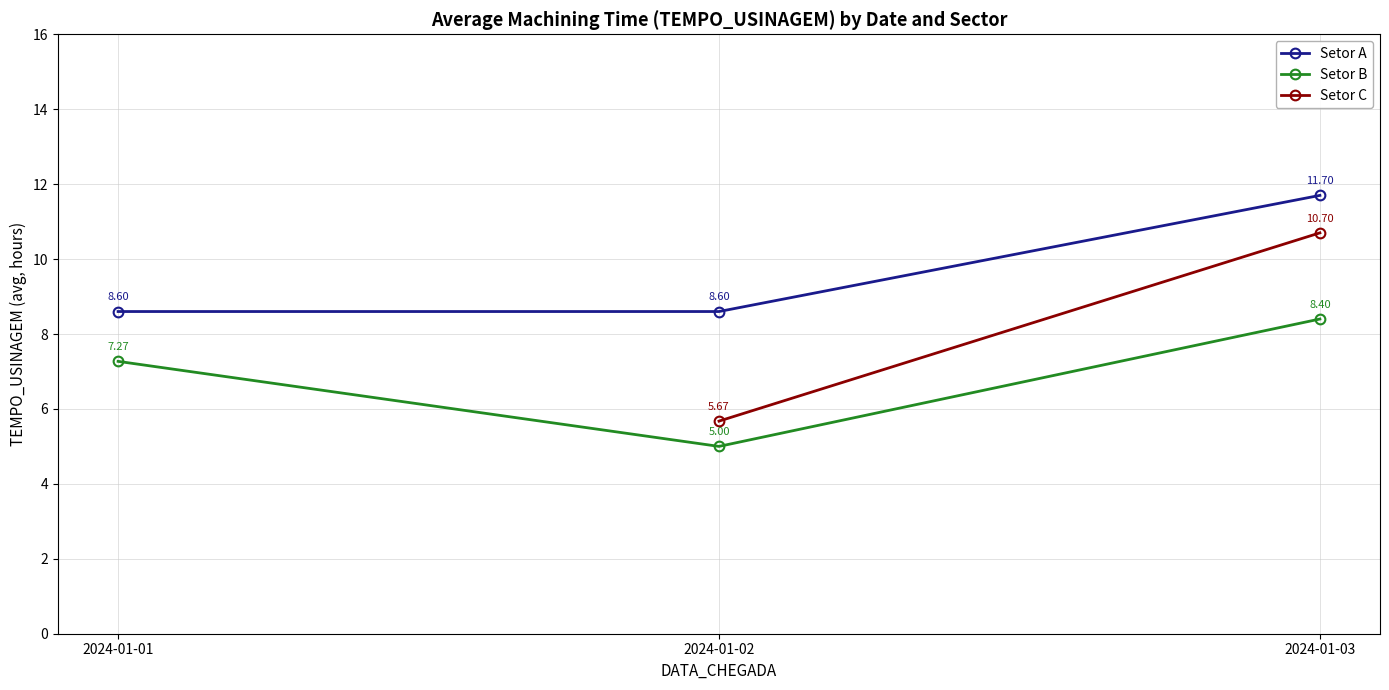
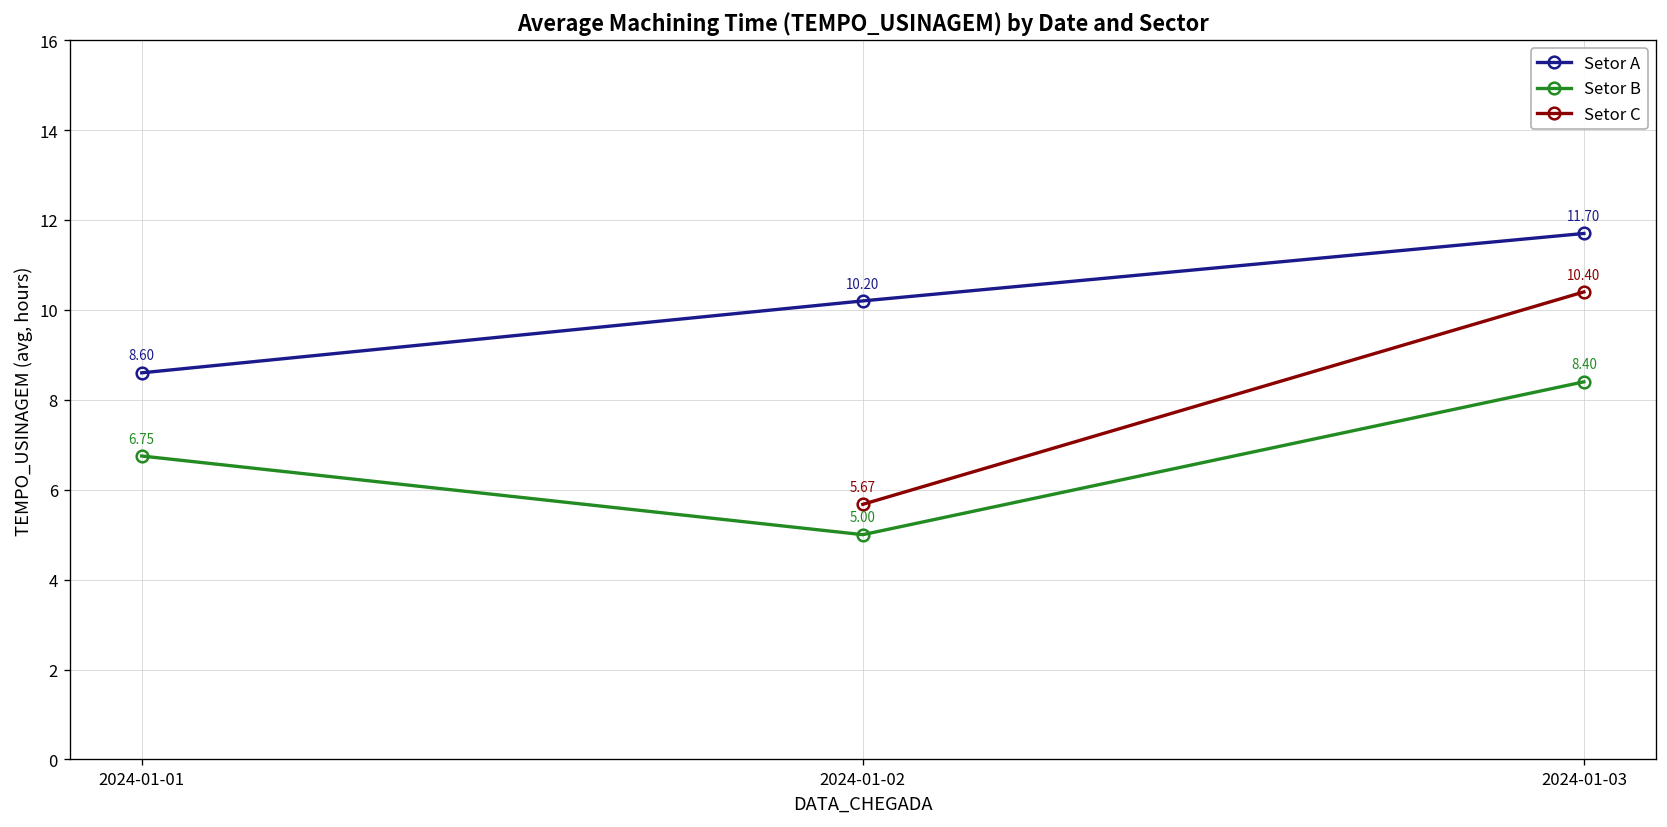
Setor B, 2024-01-01: 7.27 -> 6.75
Setor A, 2024-01-02: 8.60 -> 10.20
Setor C, 2024-01-03: 10.70 -> 10.40
